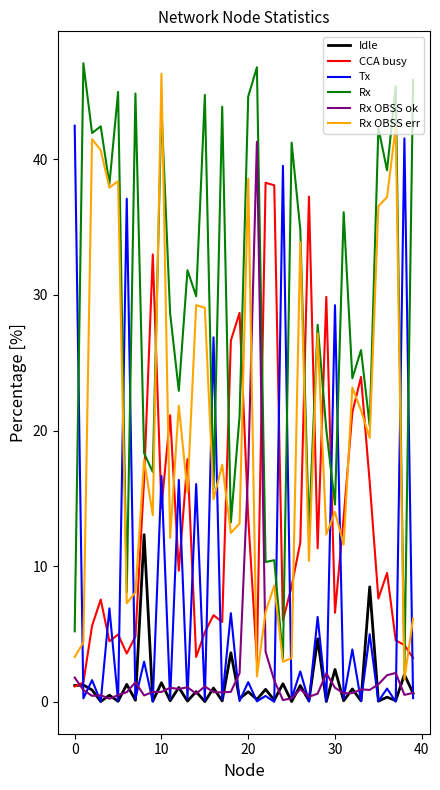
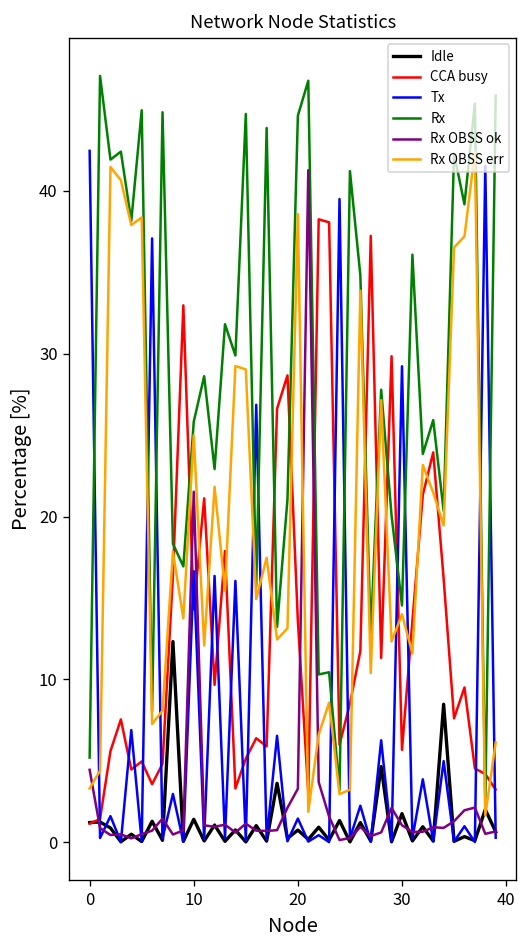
Rx OBSS ok, 0: 1.8 -> 4.4
Rx, 10: 43.8 -> 25.8
Rx OBSS ok, 10: 0.7 -> 21.5
Rx OBSS err, 10: 46.3 -> 25.0
Rx OBSS ok, 20: 17.2 -> 3.3
Idle, 30: 2.4 -> 1.8
CCA busy, 30: 6.6 -> 5.7
